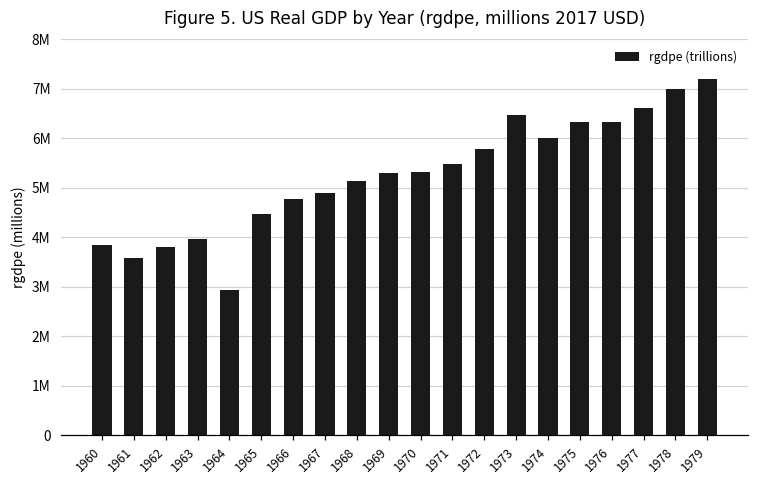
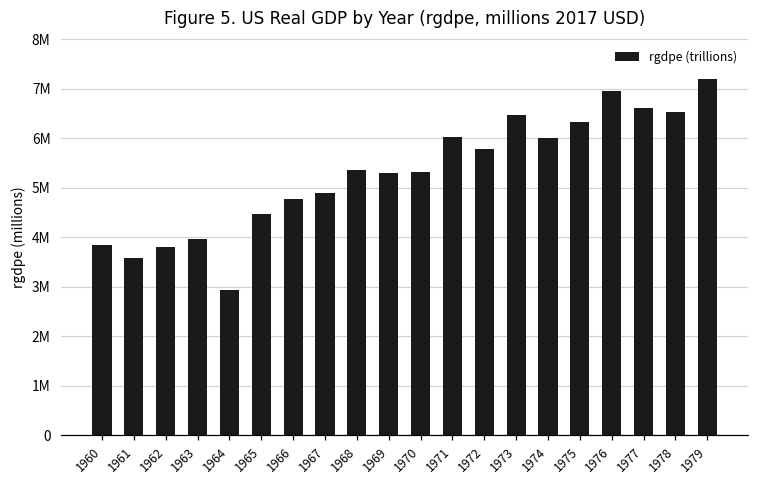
1968: 5100000 -> 5400000
1971: 5500000 -> 6000000
1976: 6300000 -> 7000000
1978: 7000000 -> 6500000
